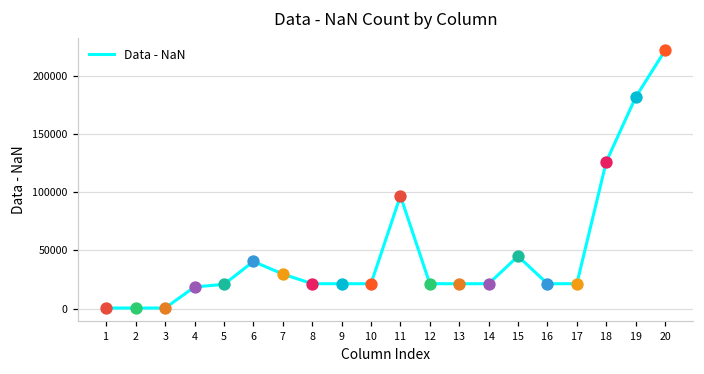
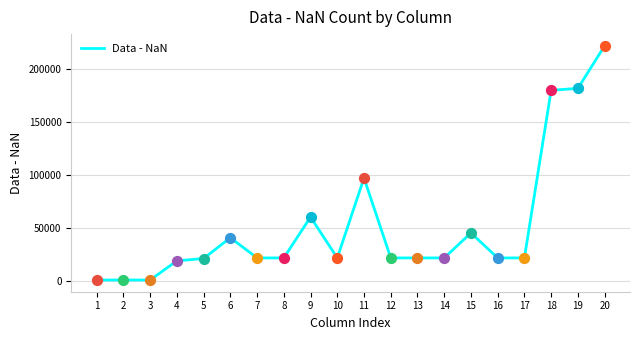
Data - NaN, 7: 30000 -> 21000
Data - NaN, 9: 21000 -> 60000
Data - NaN, 18: 126000 -> 180000
